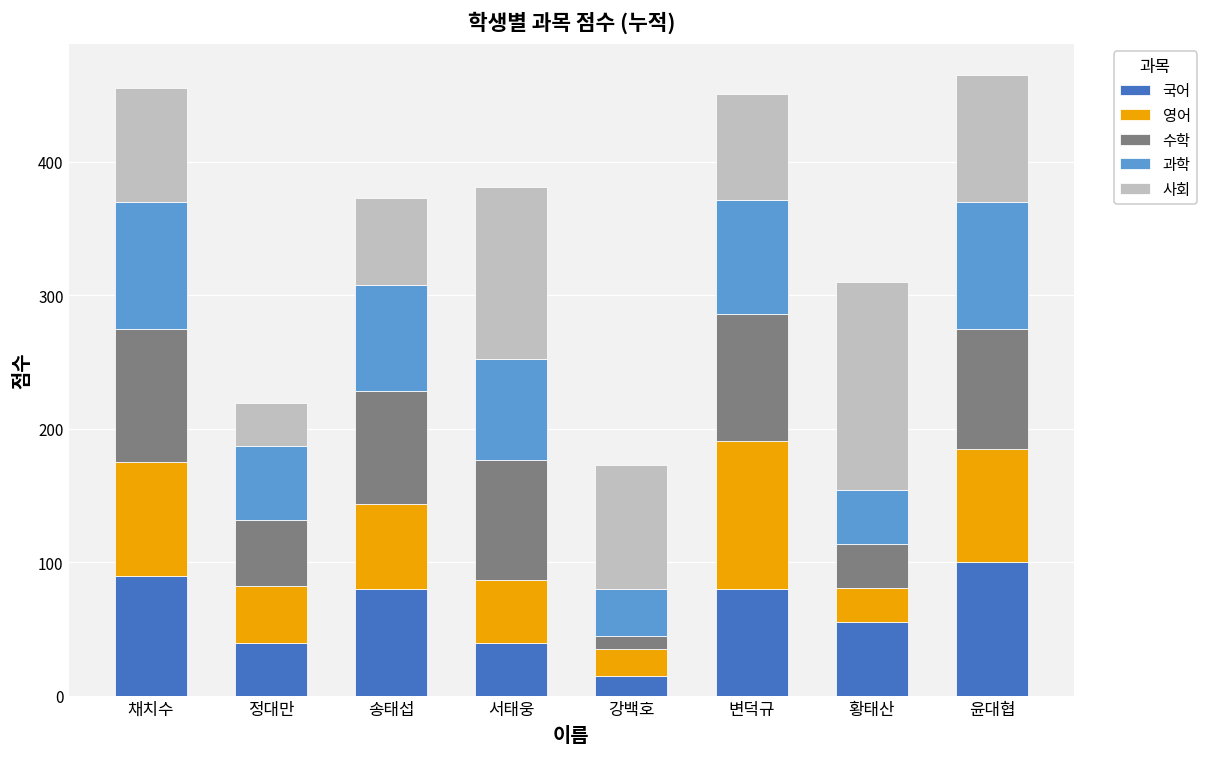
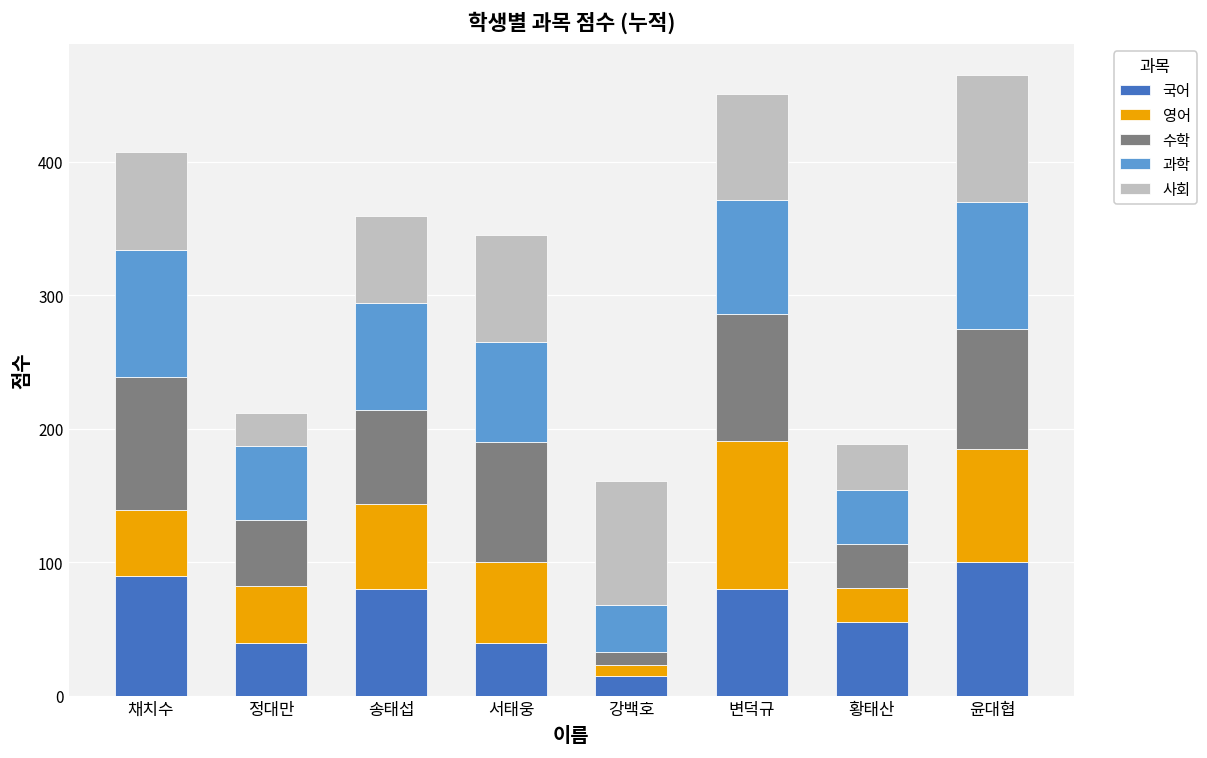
영어, 채치수: 85 -> 49
사회, 채치수: 85 -> 73
사회, 정대만: 32 -> 25
수학, 송태섭: 84 -> 70
영어, 서태웅: 47 -> 60
사회, 서태웅: 129 -> 80
영어, 강백호: 20 -> 8
사회, 황태산: 156 -> 35
